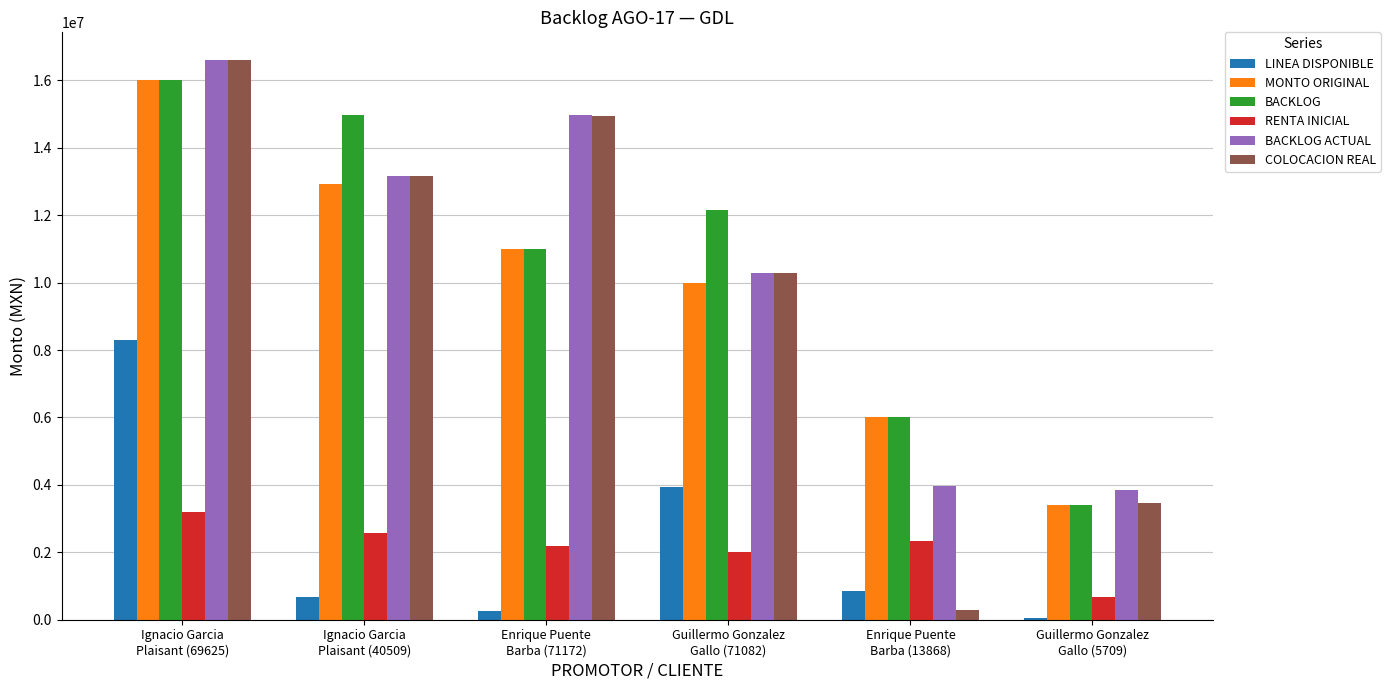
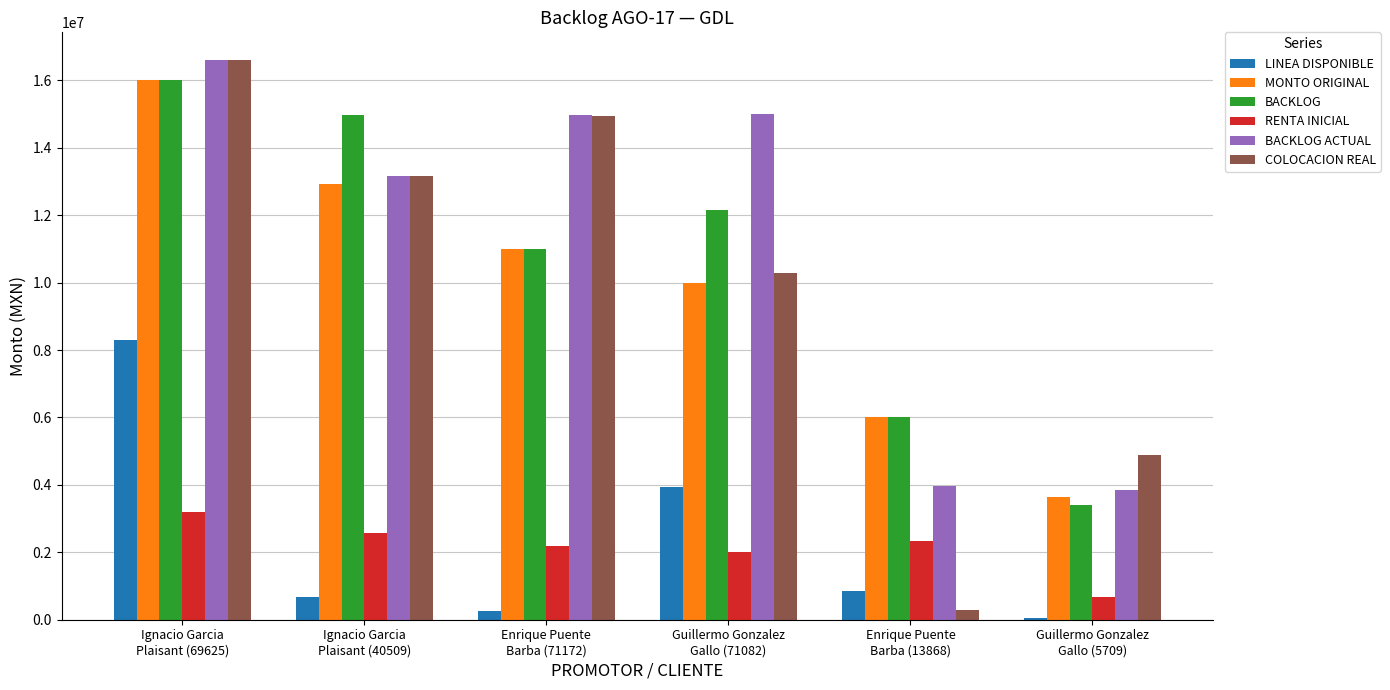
BACKLOG ACTUAL, Guillermo Gonzalez Gallo (71082): 10300000 -> 15000000
MONTO ORIGINAL, Guillermo Gonzalez Gallo (5709): 3400000 -> 3700000
COLOCACION REAL, Guillermo Gonzalez Gallo (5709): 3500000 -> 4900000
